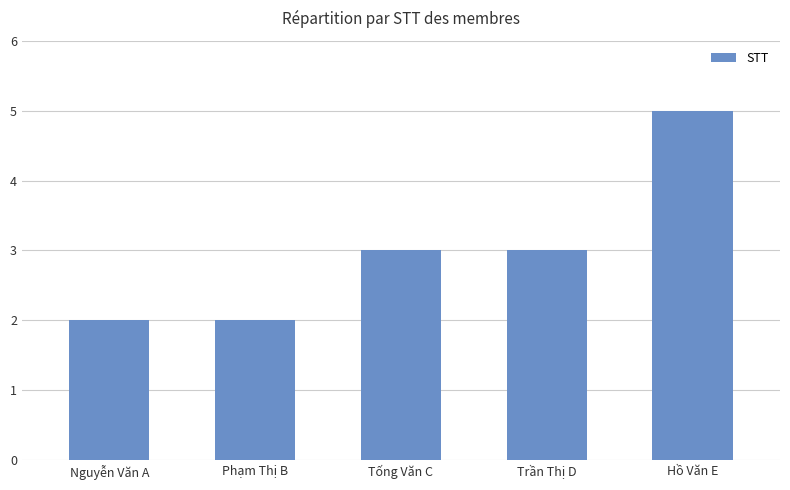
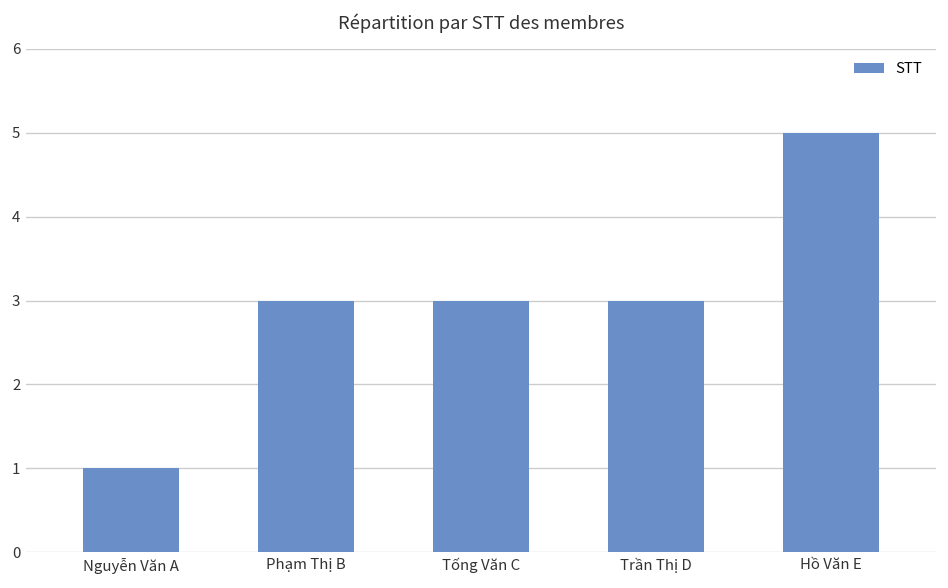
Nguyễn Văn A: 2 -> 1
Phạm Thị B: 2 -> 3
